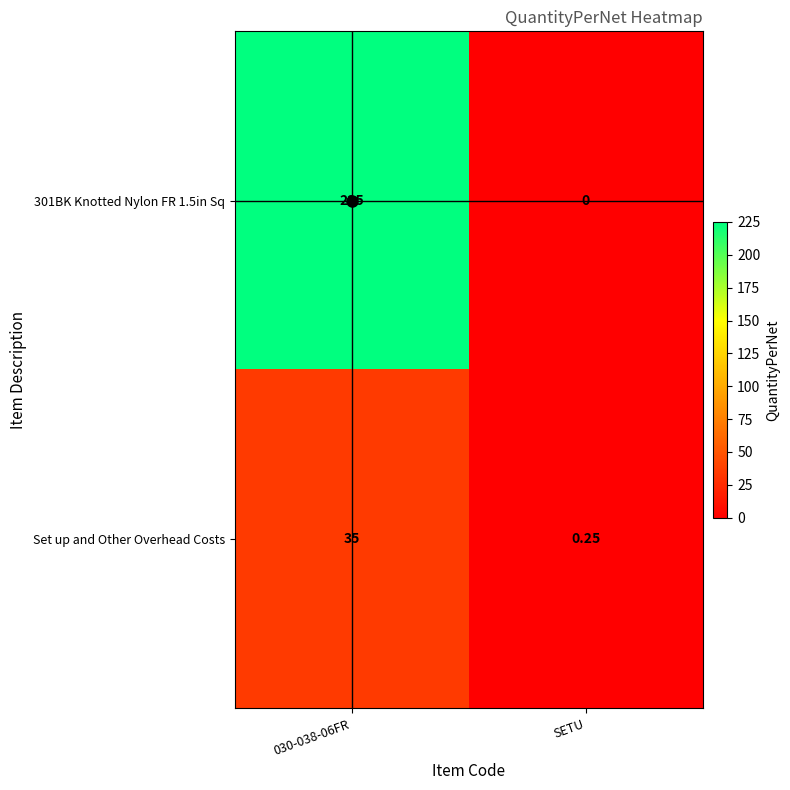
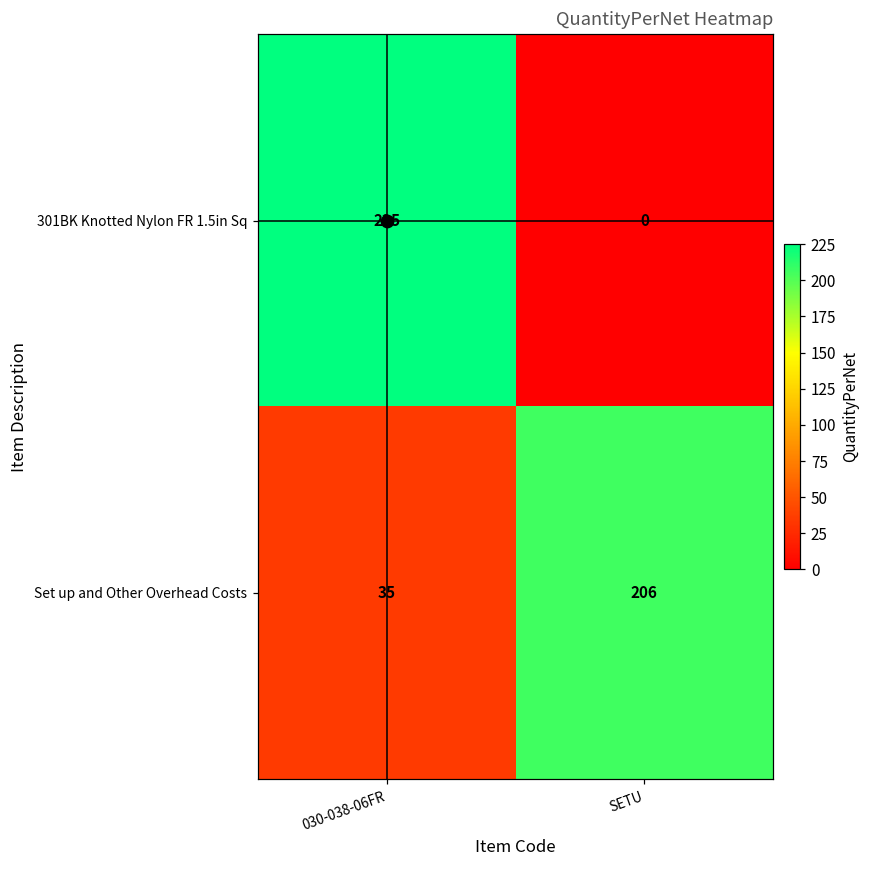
Set up and Other Overhead Costs, SETU: 0.25 -> 206
